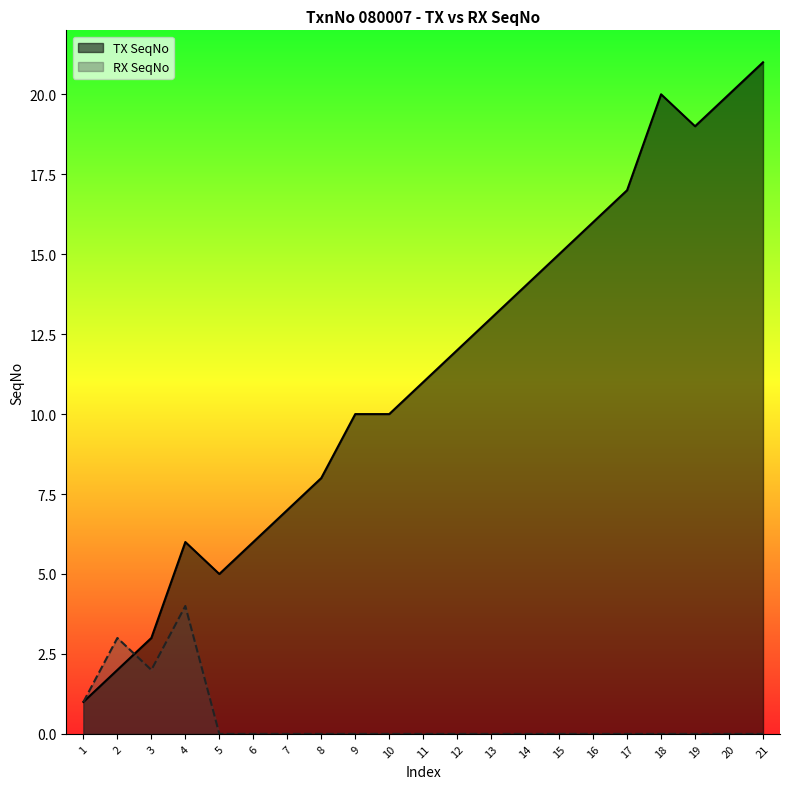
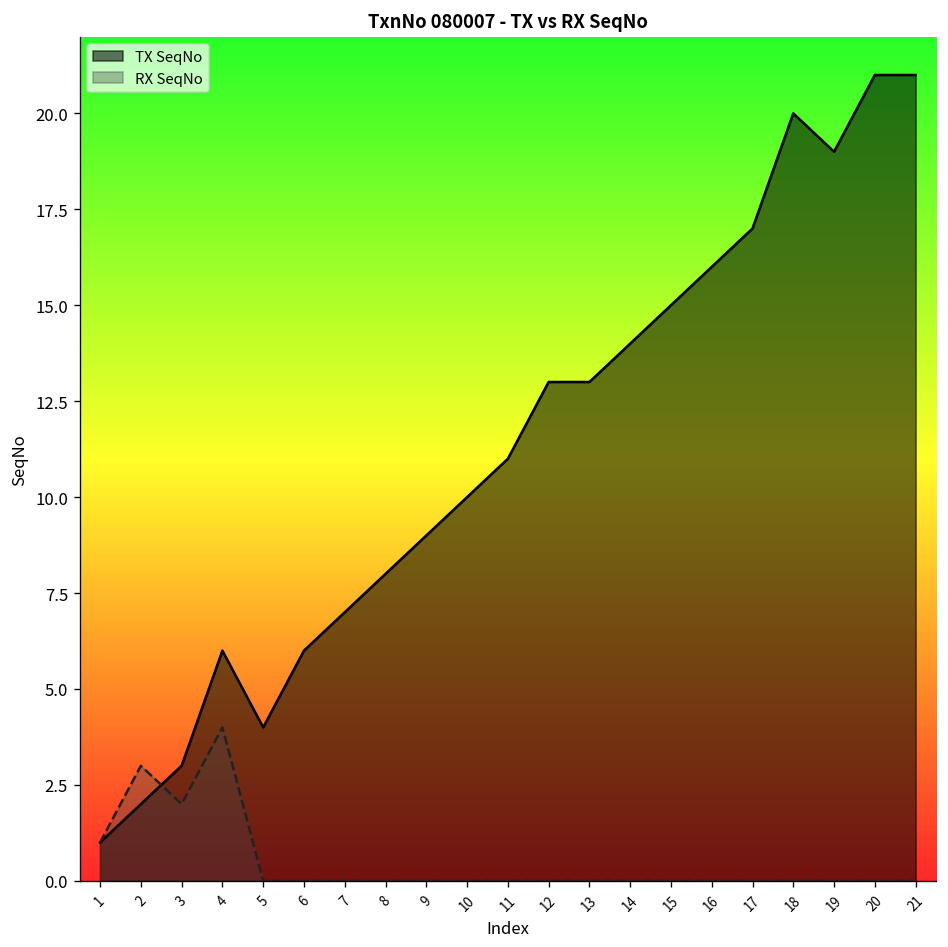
TX SeqNo, 5: 5 -> 4
TX SeqNo, 9: 10 -> 9
TX SeqNo, 12: 12 -> 13
TX SeqNo, 20: 20 -> 21
